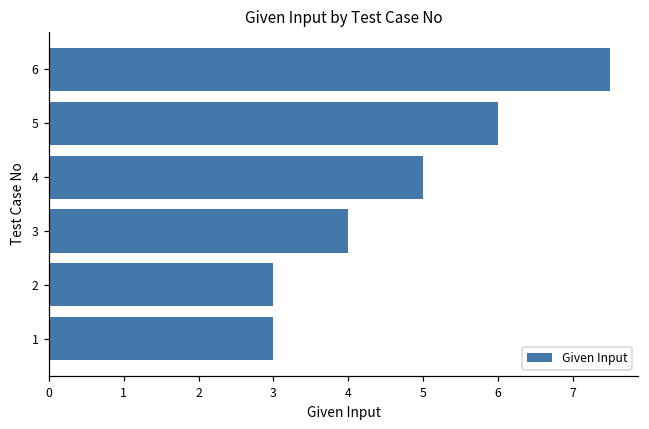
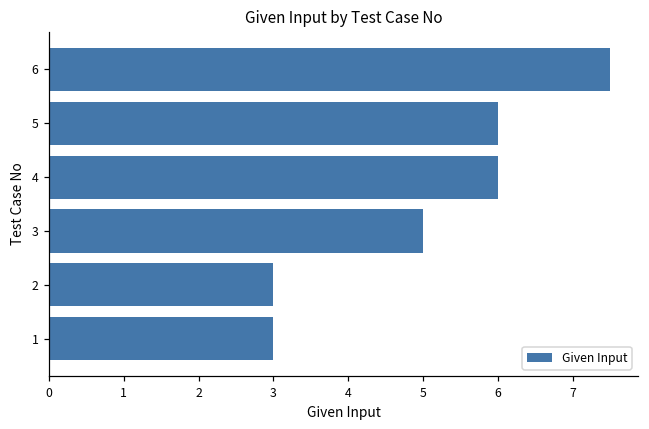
4: 5 -> 6
3: 4 -> 5
